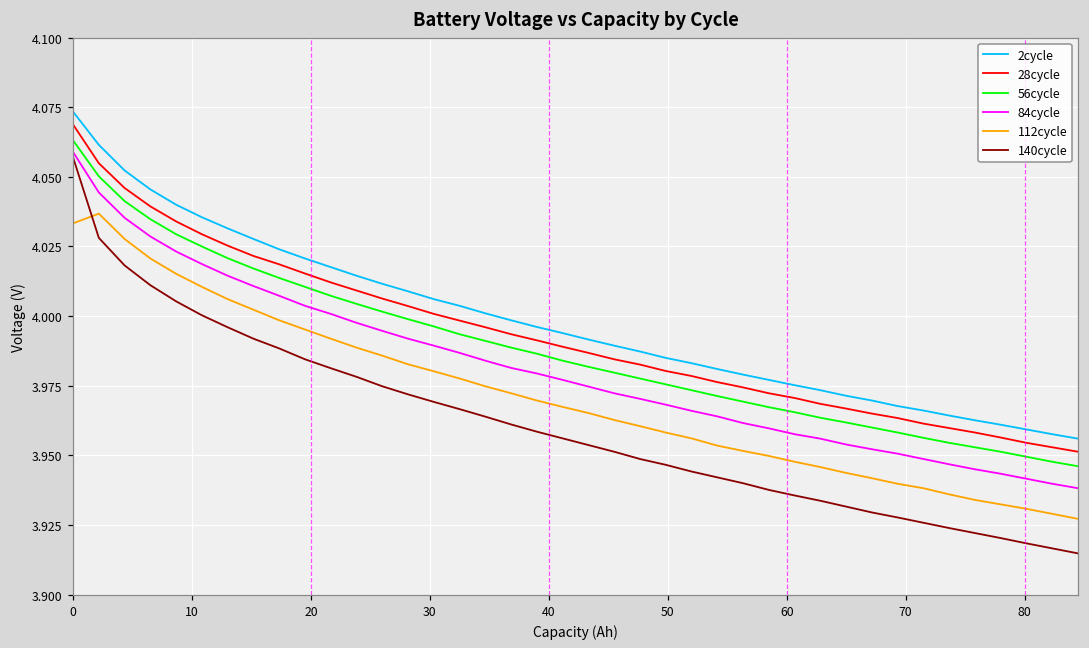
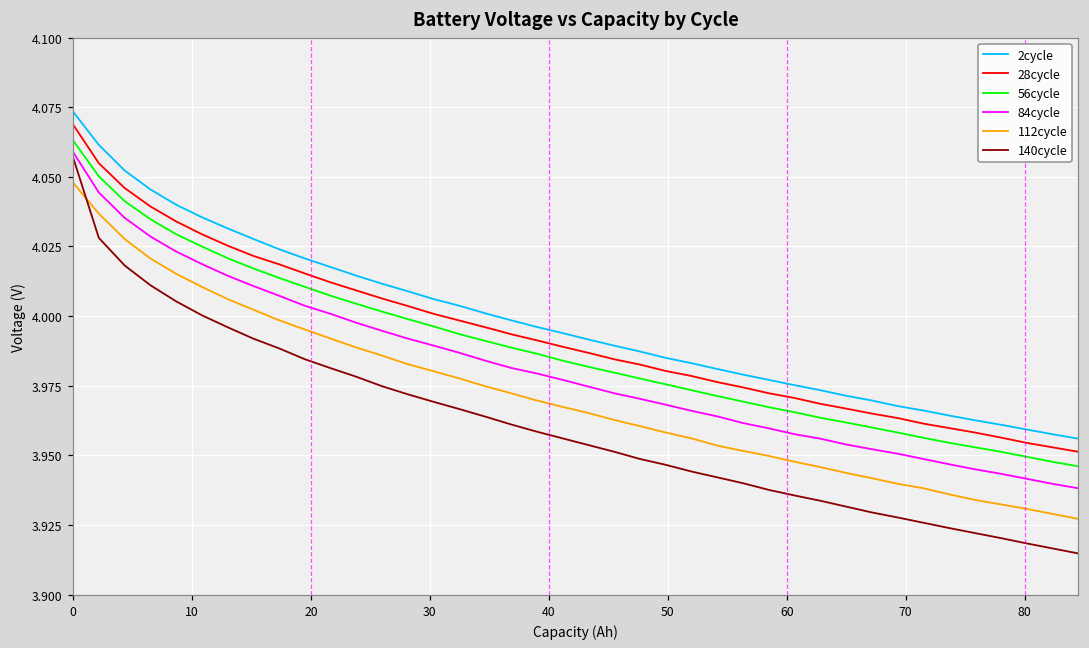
112cycle, 0: 4.033 -> 4.048
